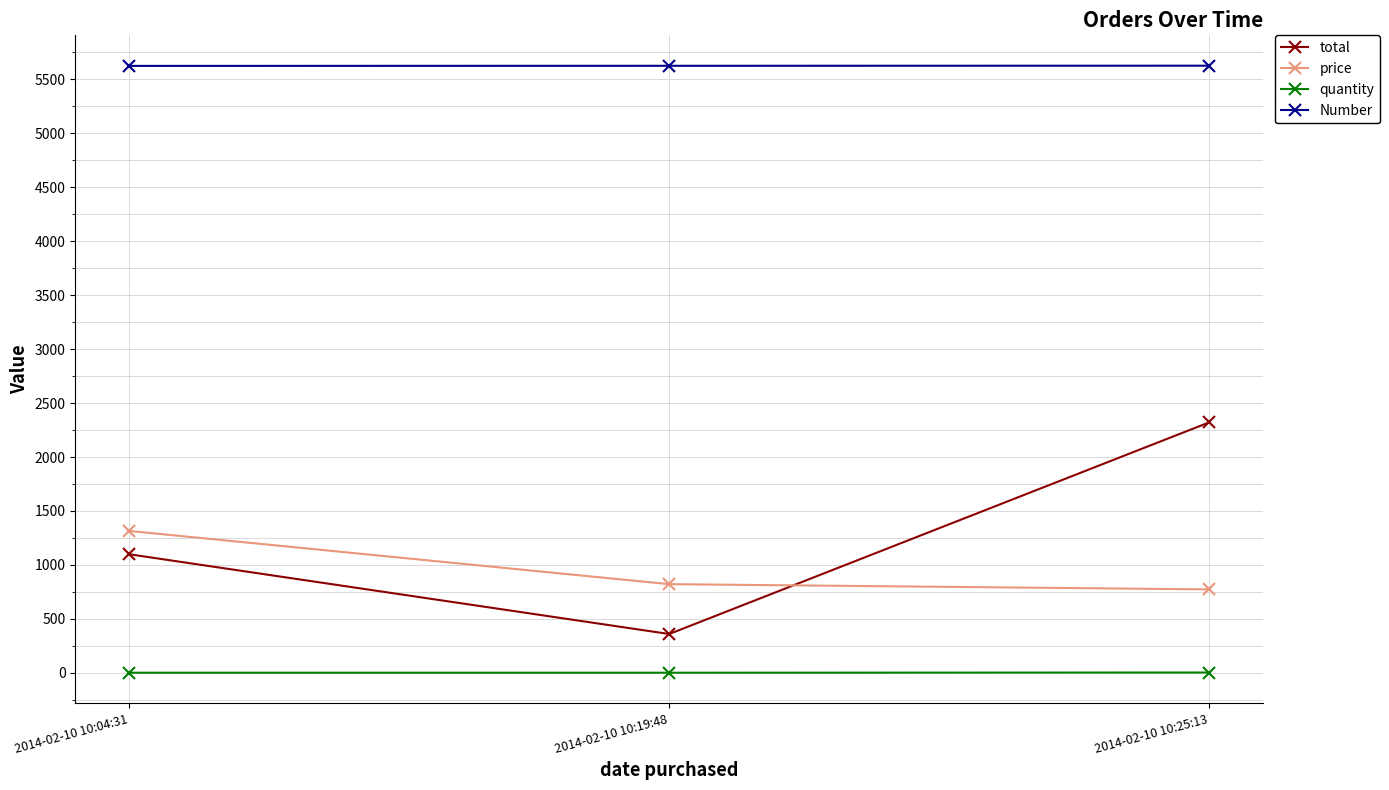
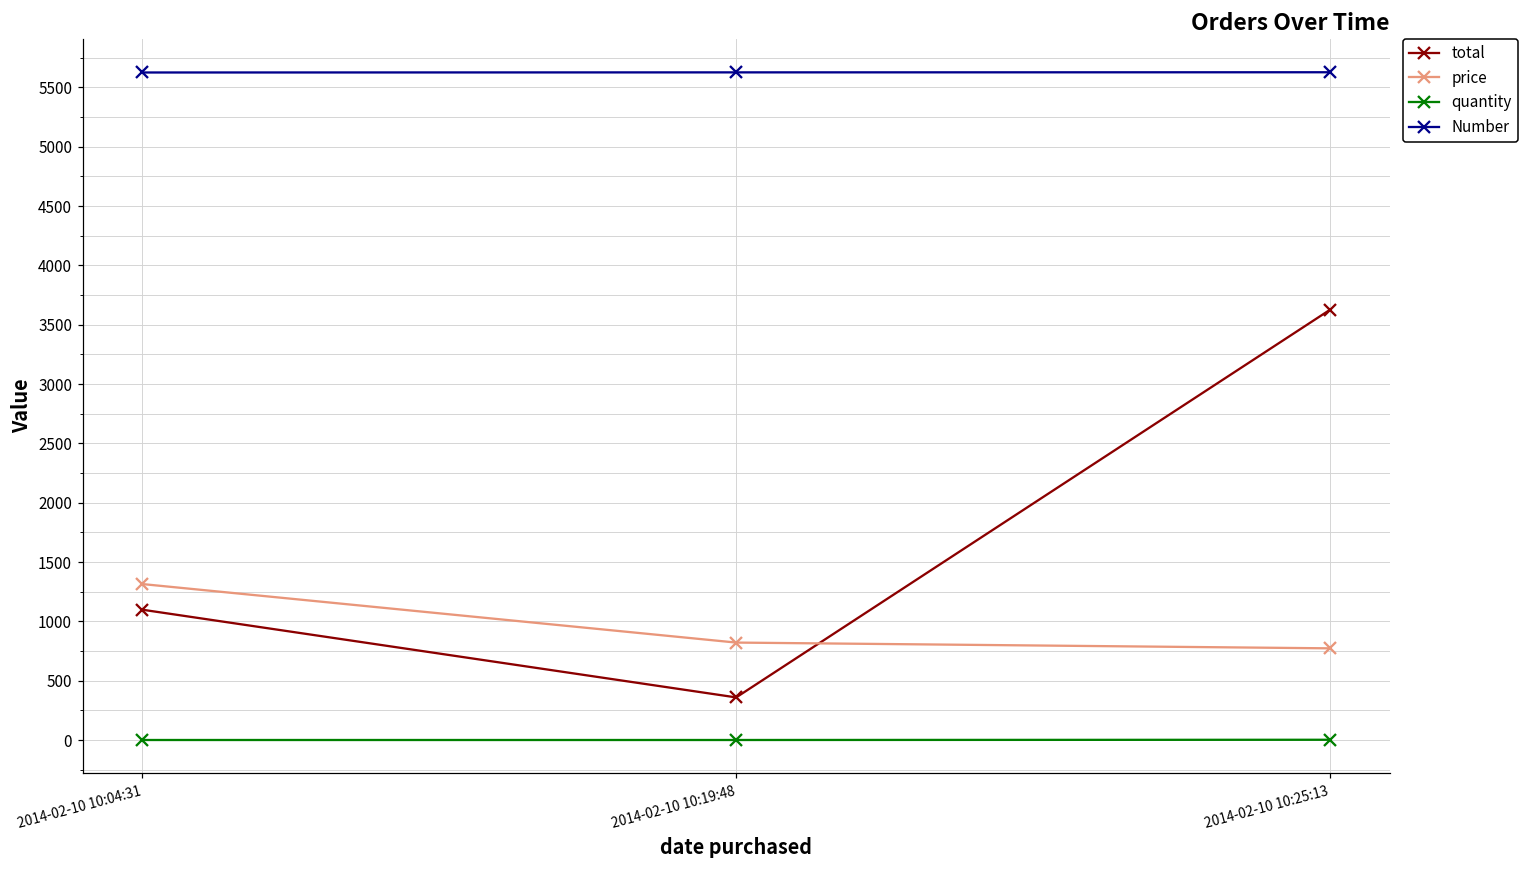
total, 2014-02-10 10:25:13: 2320 -> 3630
